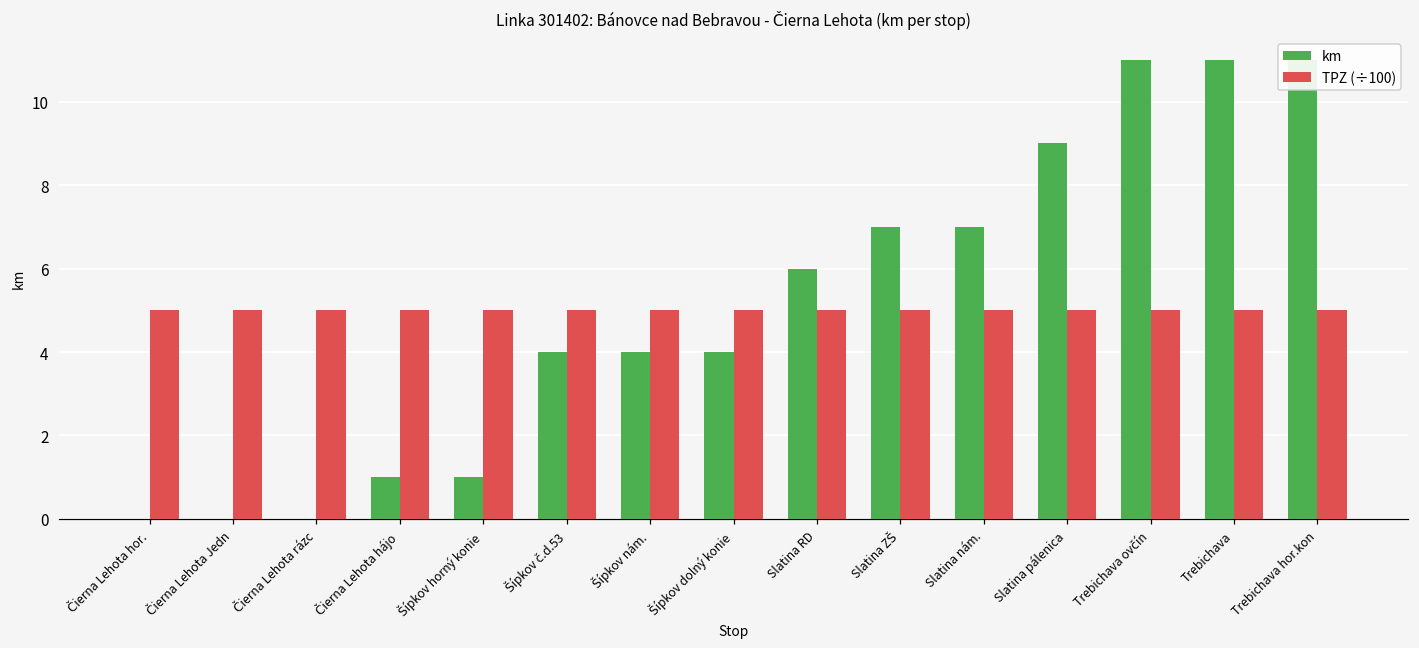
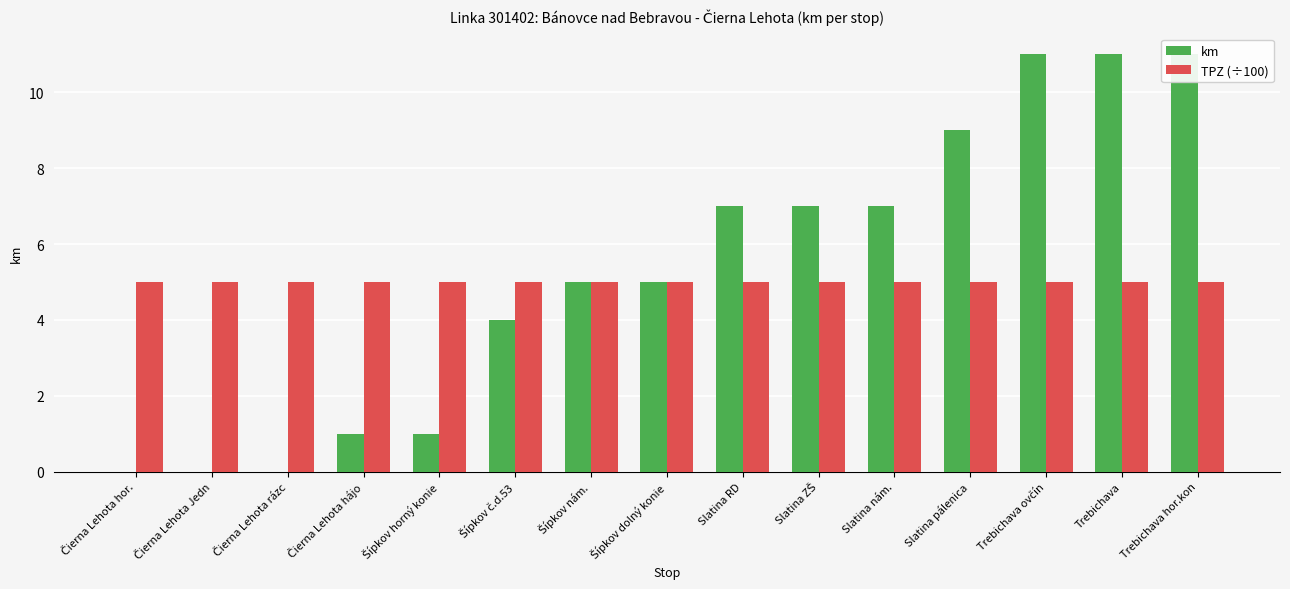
km, Šípkov nám.: 4 -> 5
km, Šípkov dolný konie: 4 -> 5
km, Slatina RD: 6 -> 7
